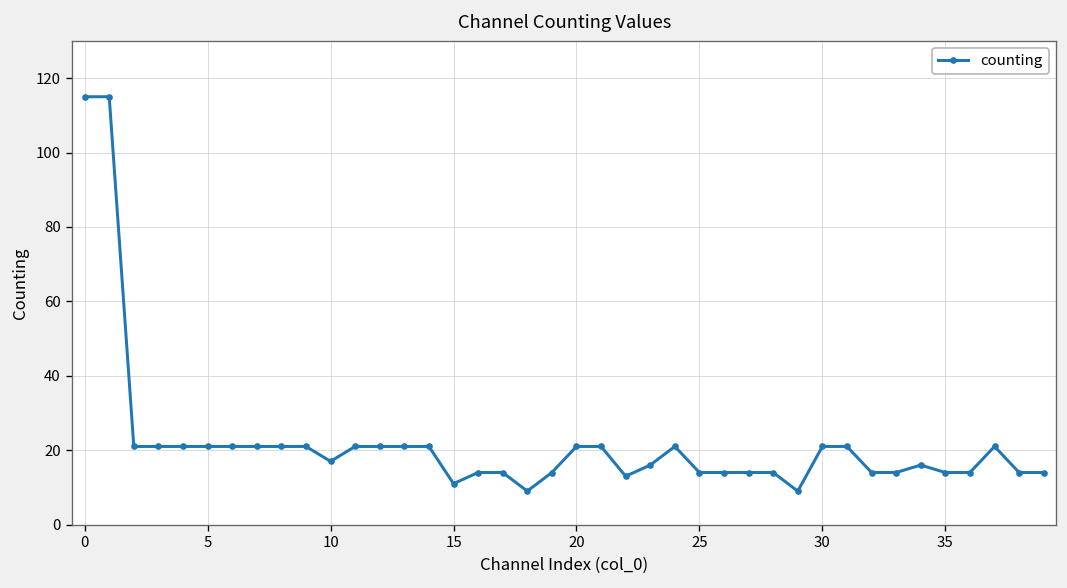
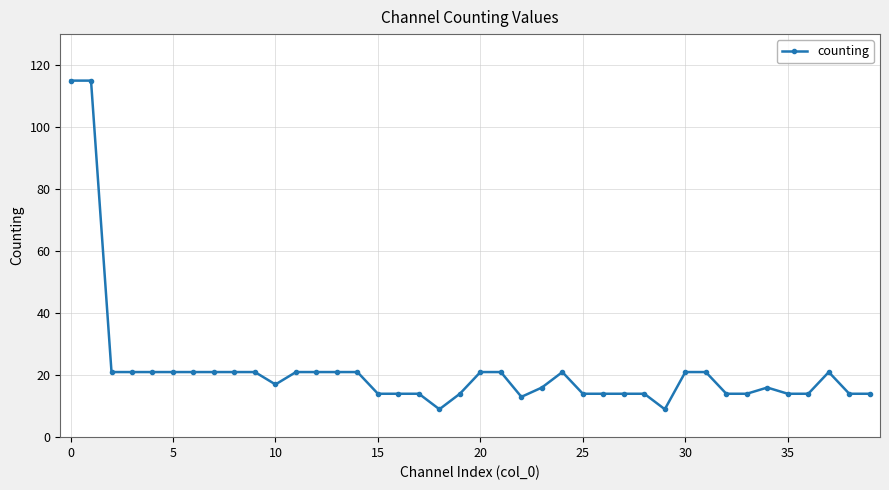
15: 11 -> 14
